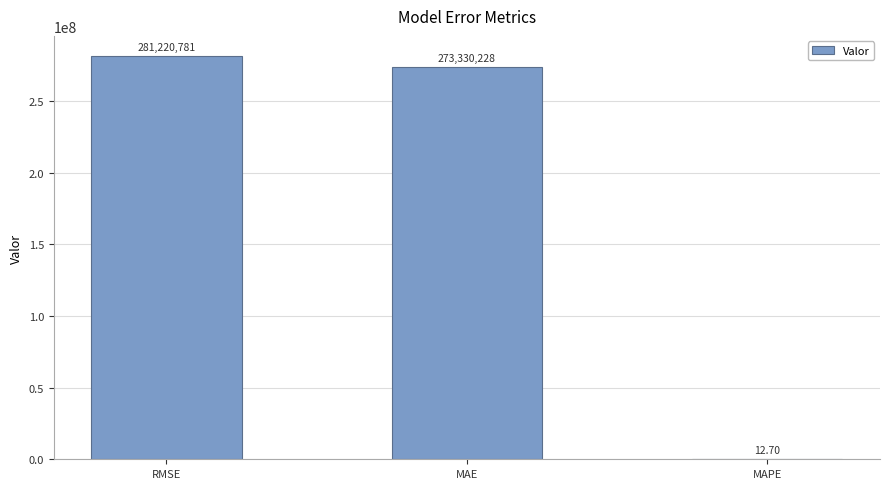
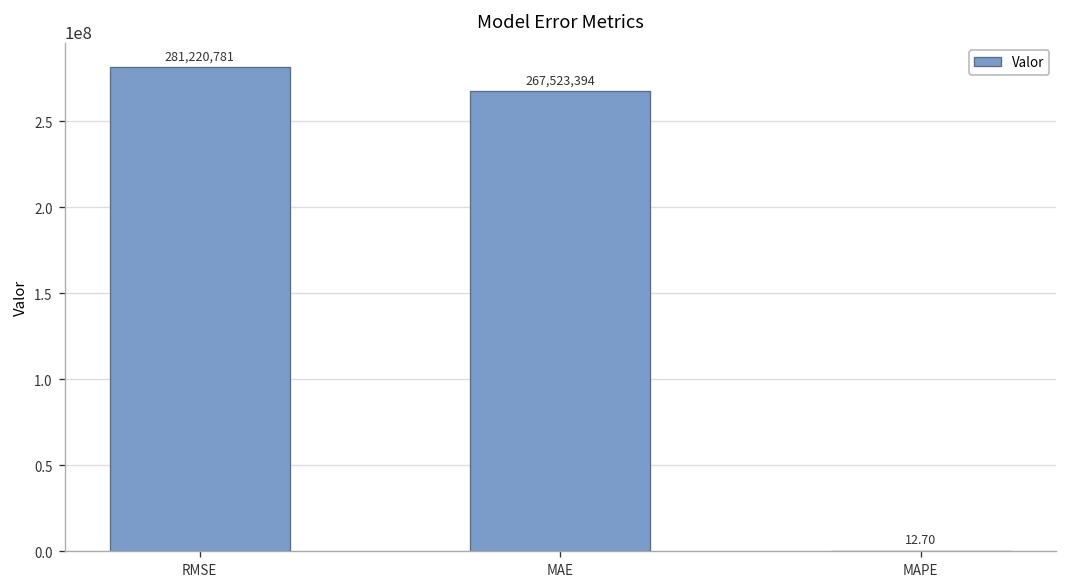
MAE: 273,330,228 -> 267,523,394
